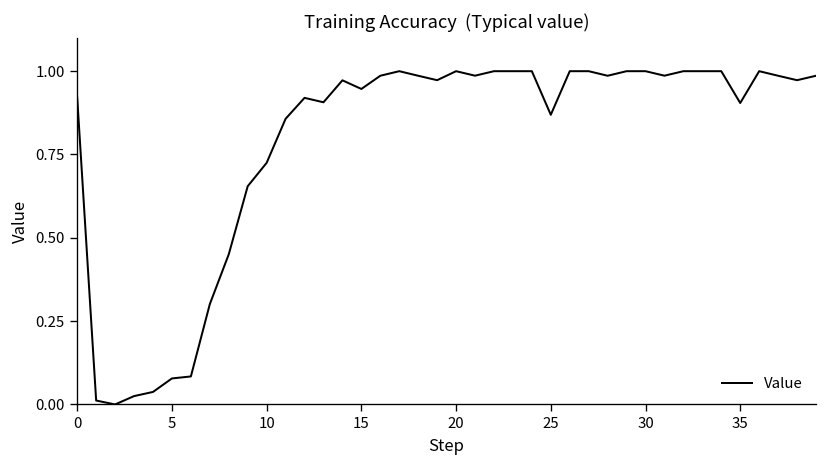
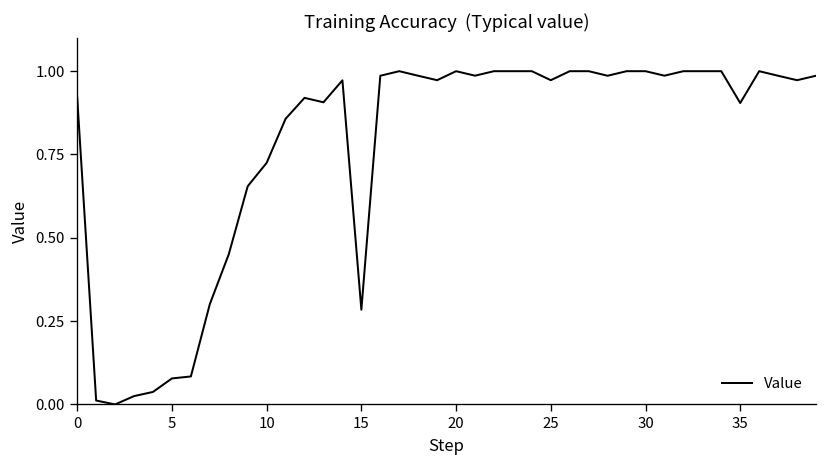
15: 0.95 -> 0.28
25: 0.87 -> 0.97
